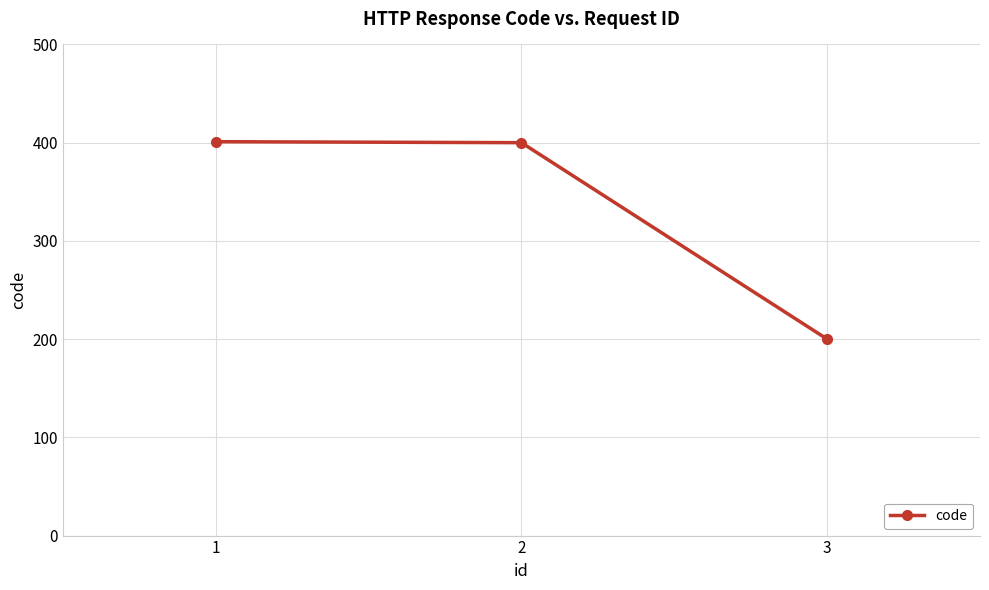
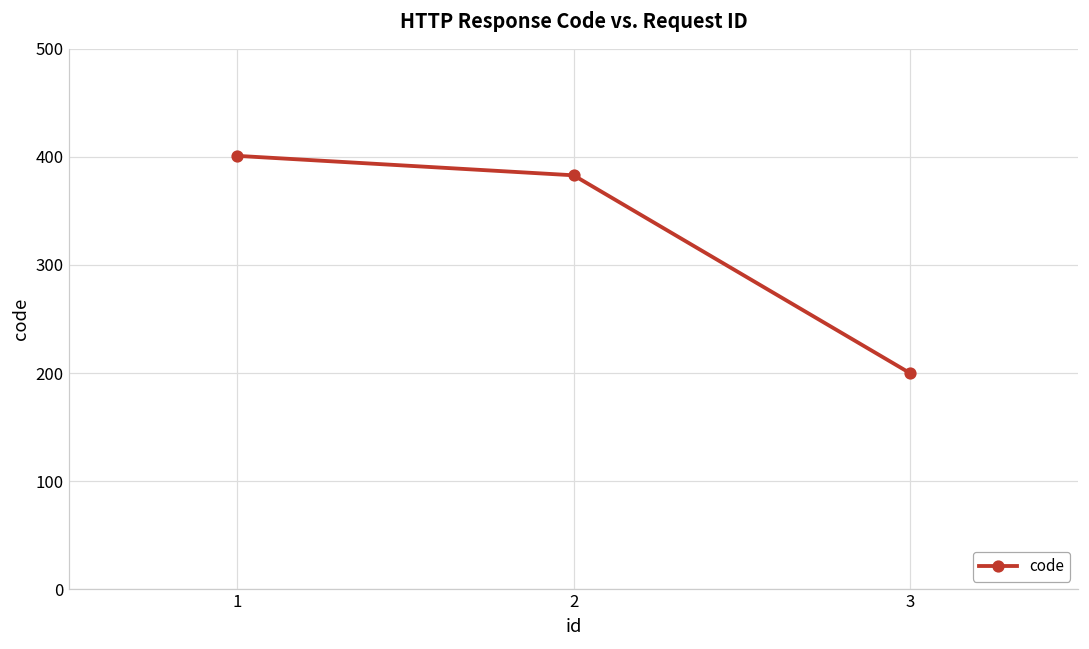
2: 400 -> 380
